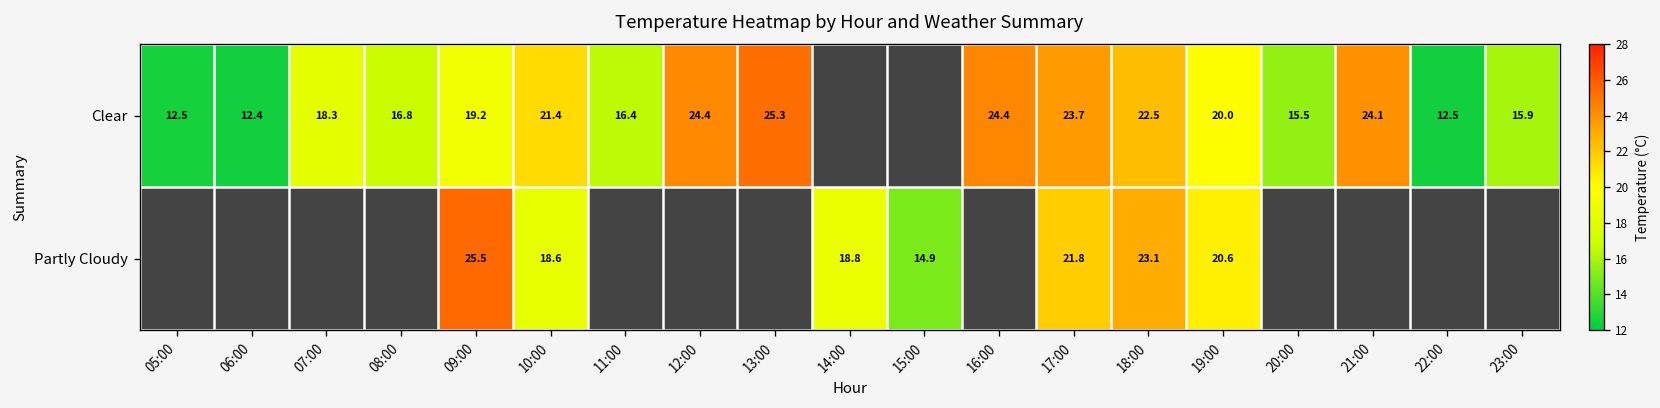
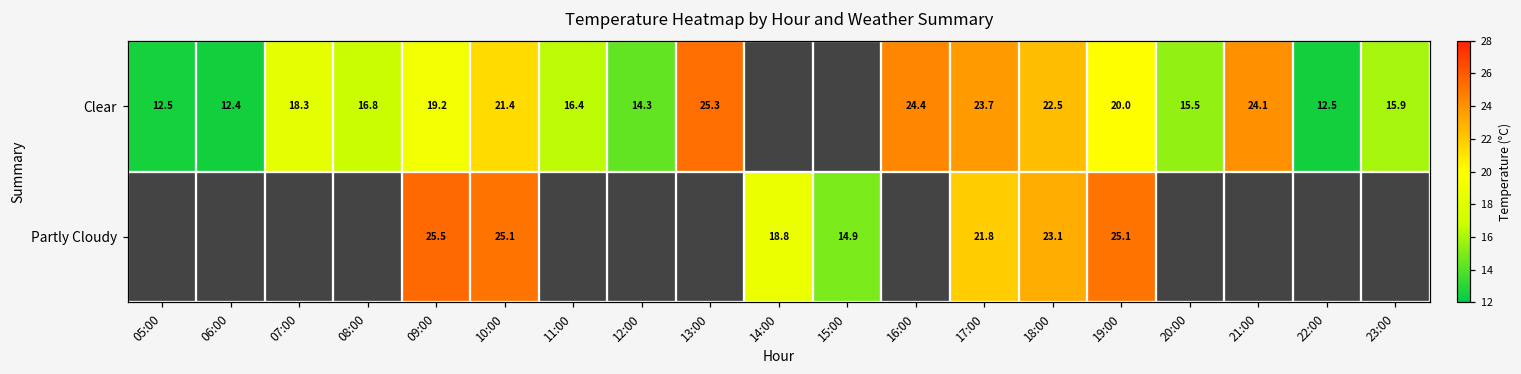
Clear, 12:00: 24.4 -> 14.3
Partly Cloudy, 10:00: 18.6 -> 25.1
Partly Cloudy, 19:00: 20.6 -> 25.1
